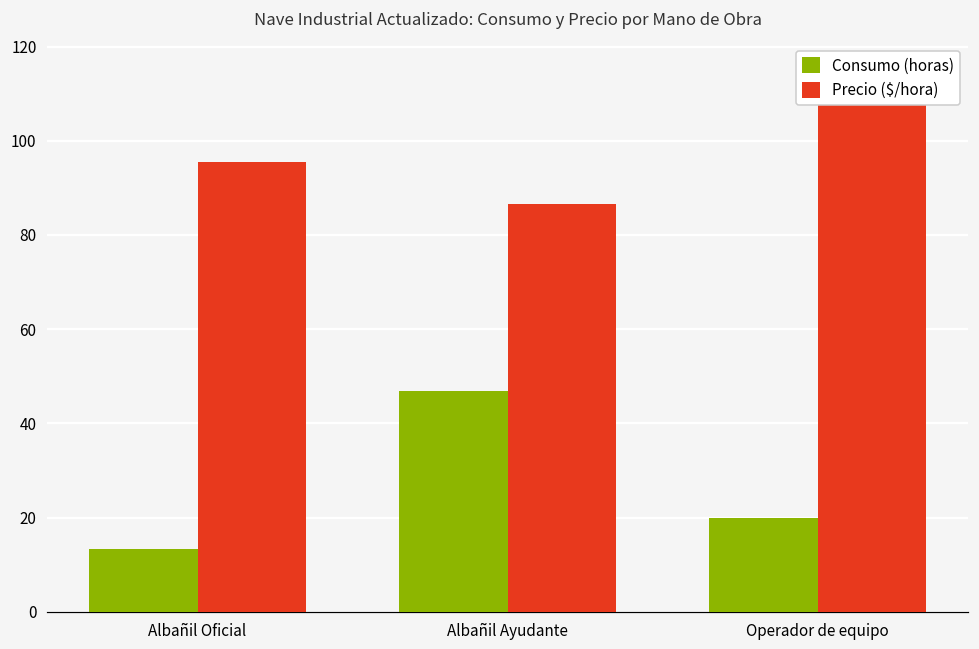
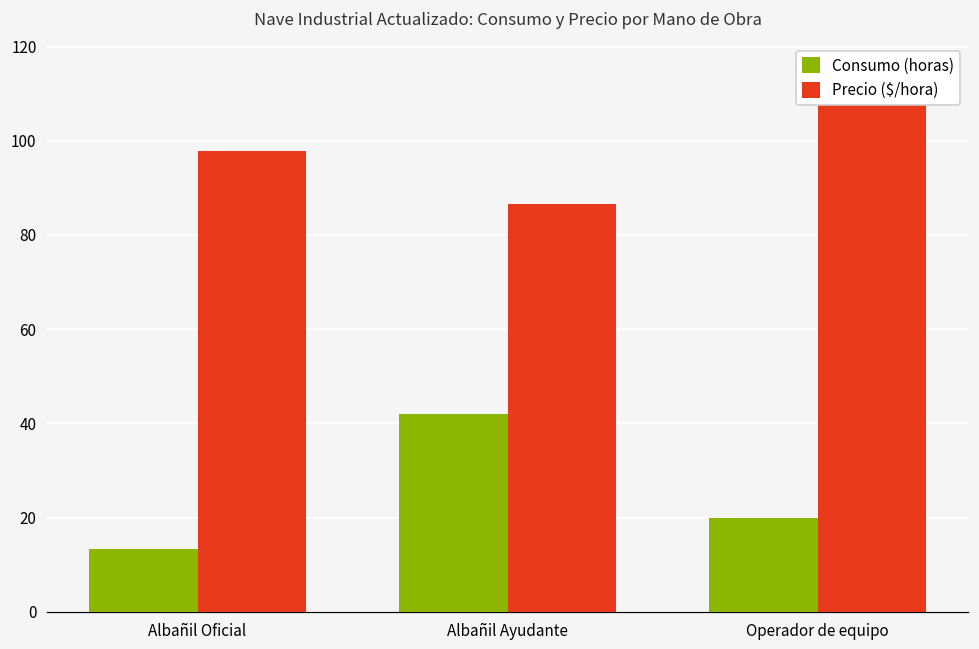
Precio ($/hora), Albañil Oficial: 95 -> 98
Consumo (horas), Albañil Ayudante: 47 -> 42
